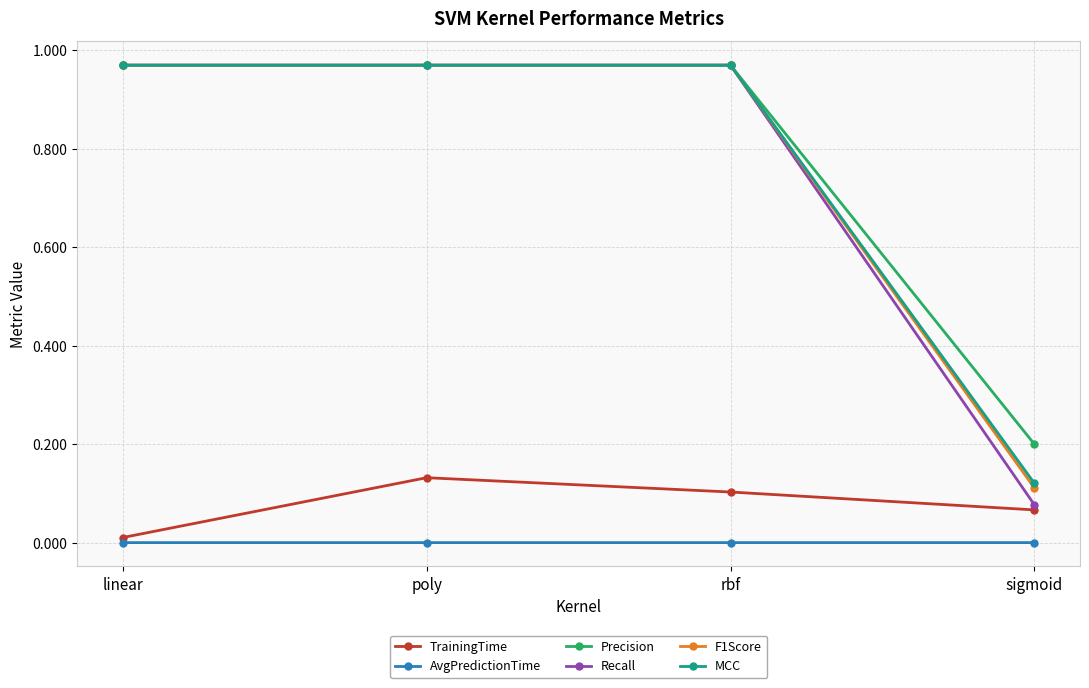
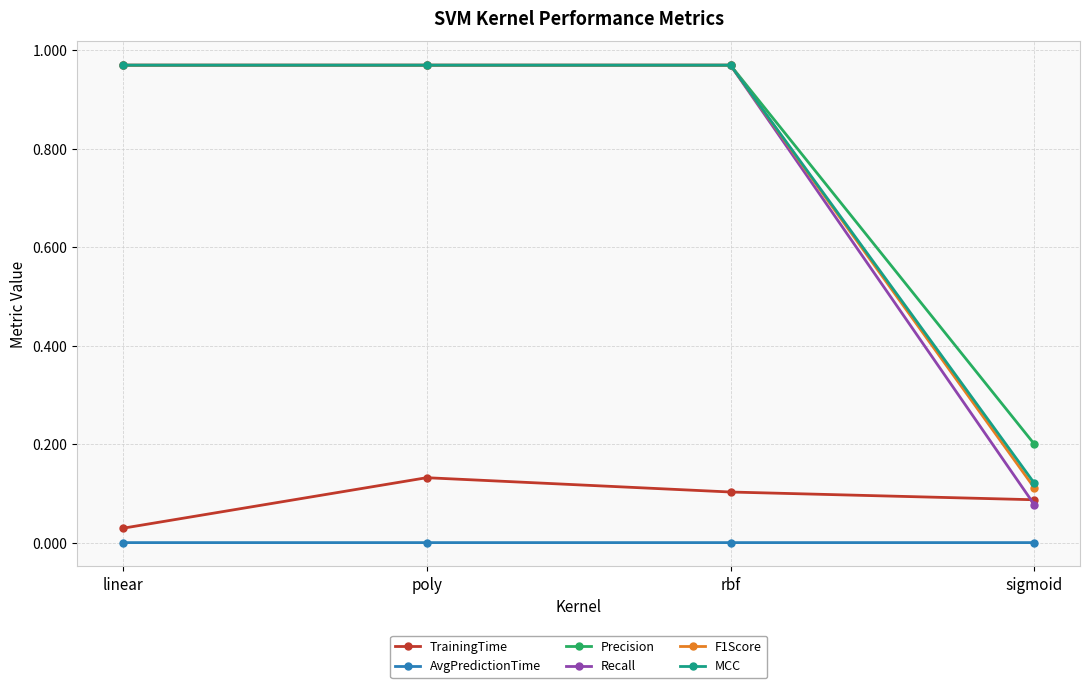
TrainingTime, linear: 0.01 -> 0.03
TrainingTime, sigmoid: 0.07 -> 0.09
